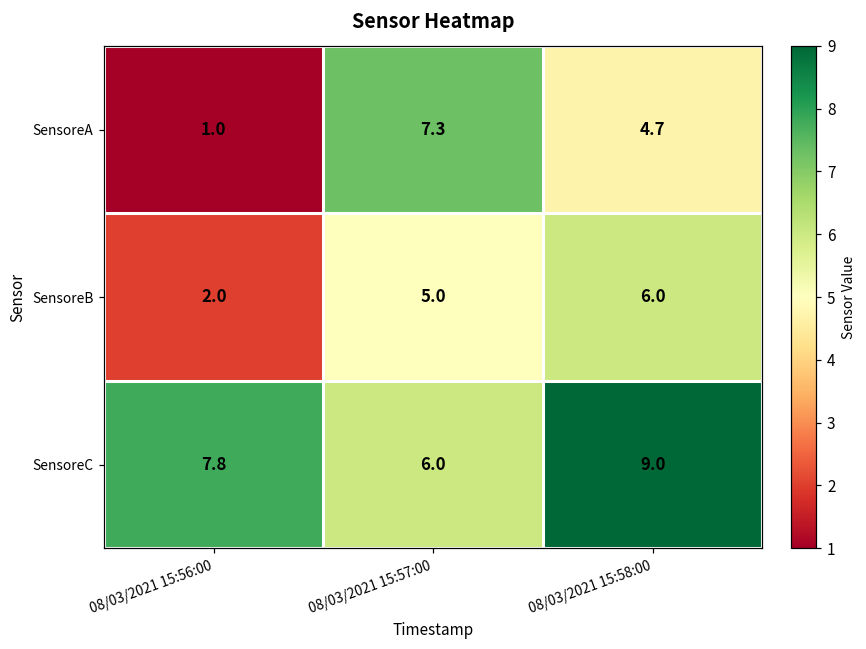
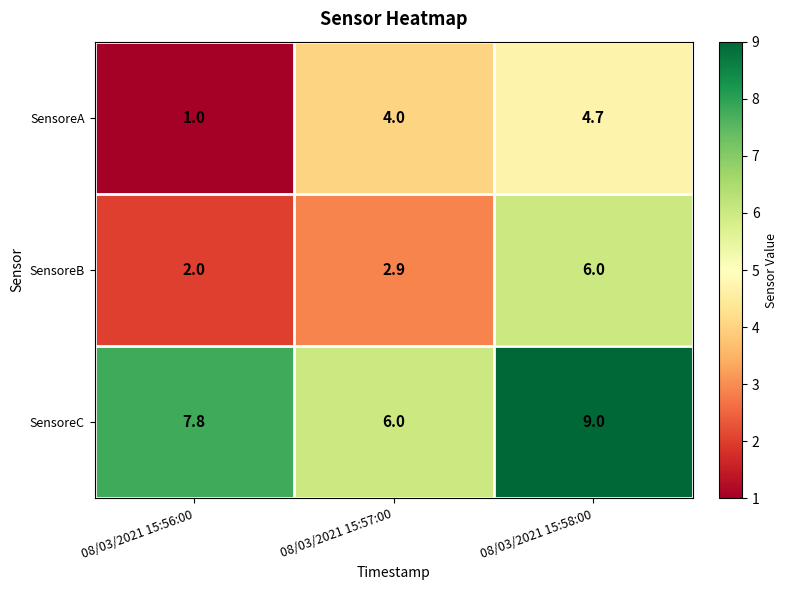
SensoreA, 08/03/2021 15:57:00: 7.3 -> 4.0
SensoreB, 08/03/2021 15:57:00: 5.0 -> 2.9
